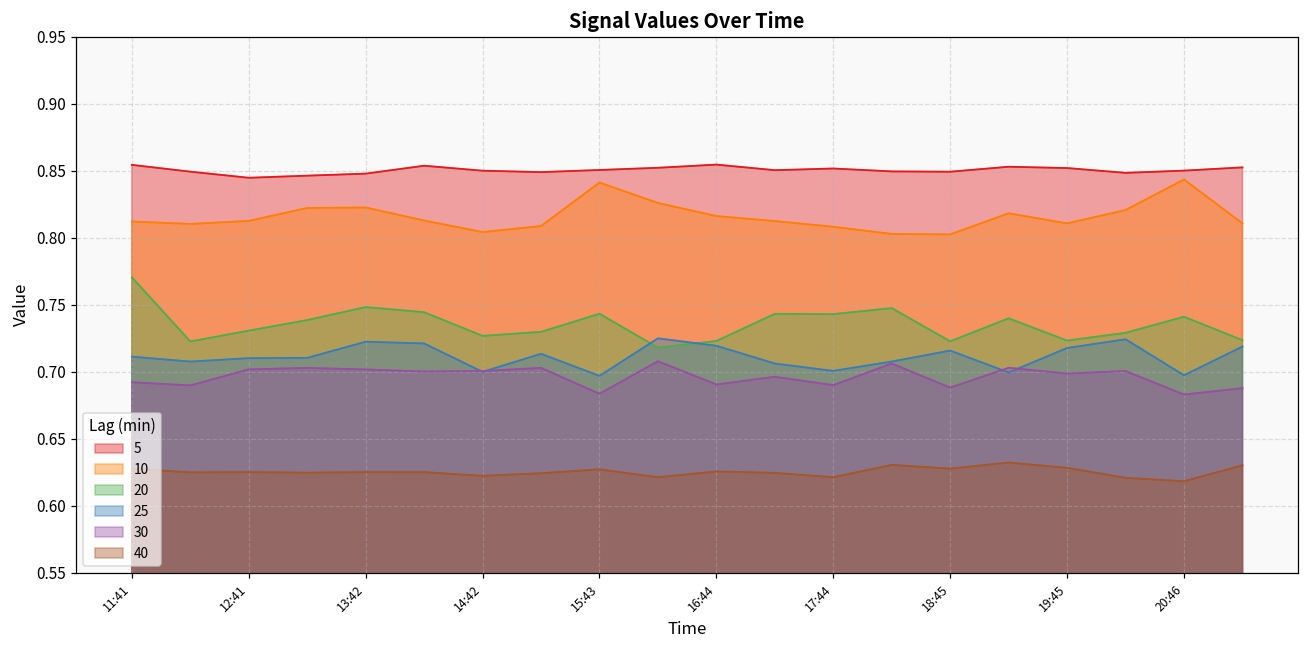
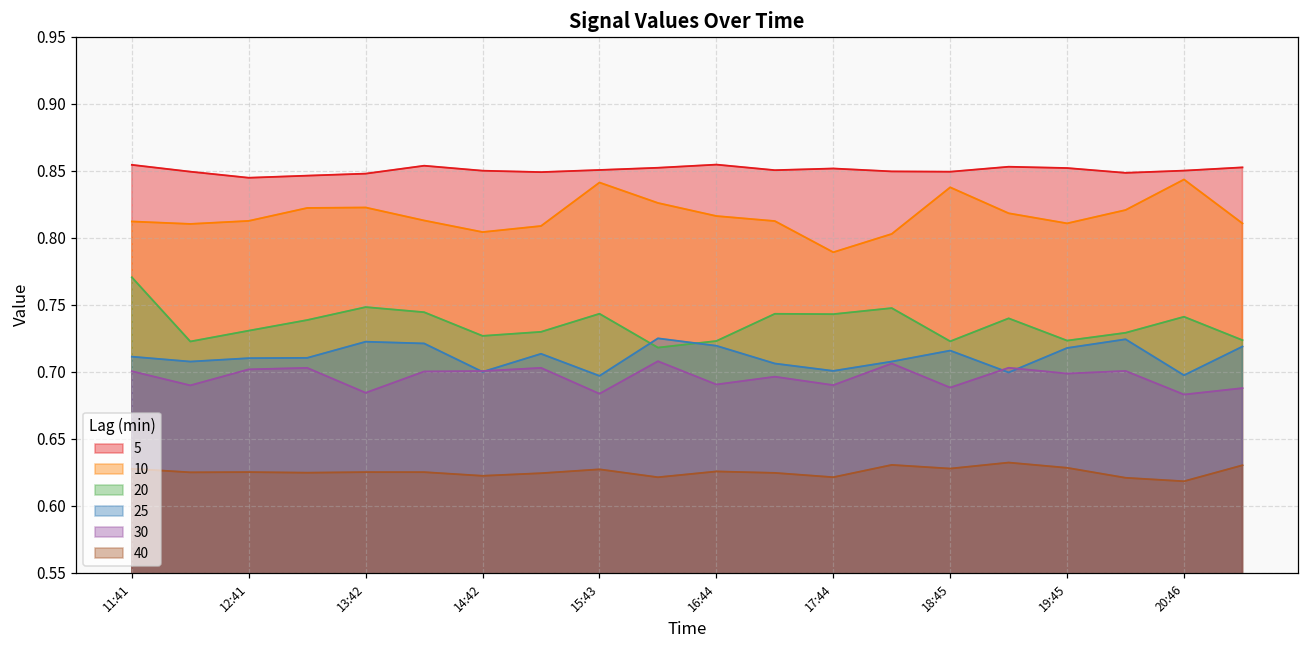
30, 11:41: 0.692 -> 0.700
30, 13:42: 0.702 -> 0.684
10, 17:44: 0.808 -> 0.789
10, 18:45: 0.802 -> 0.838
